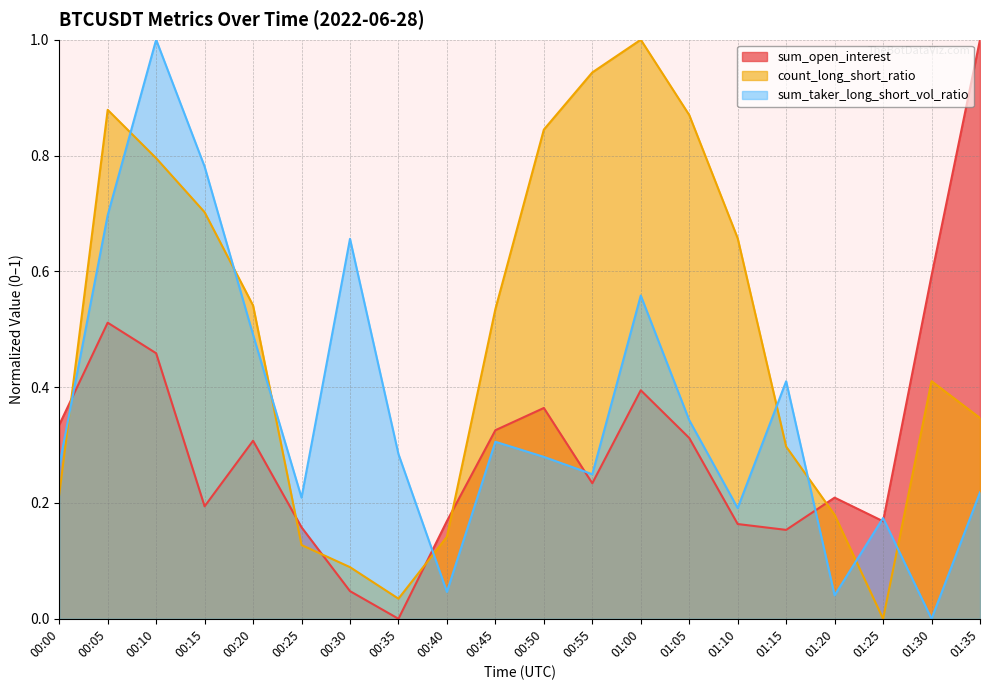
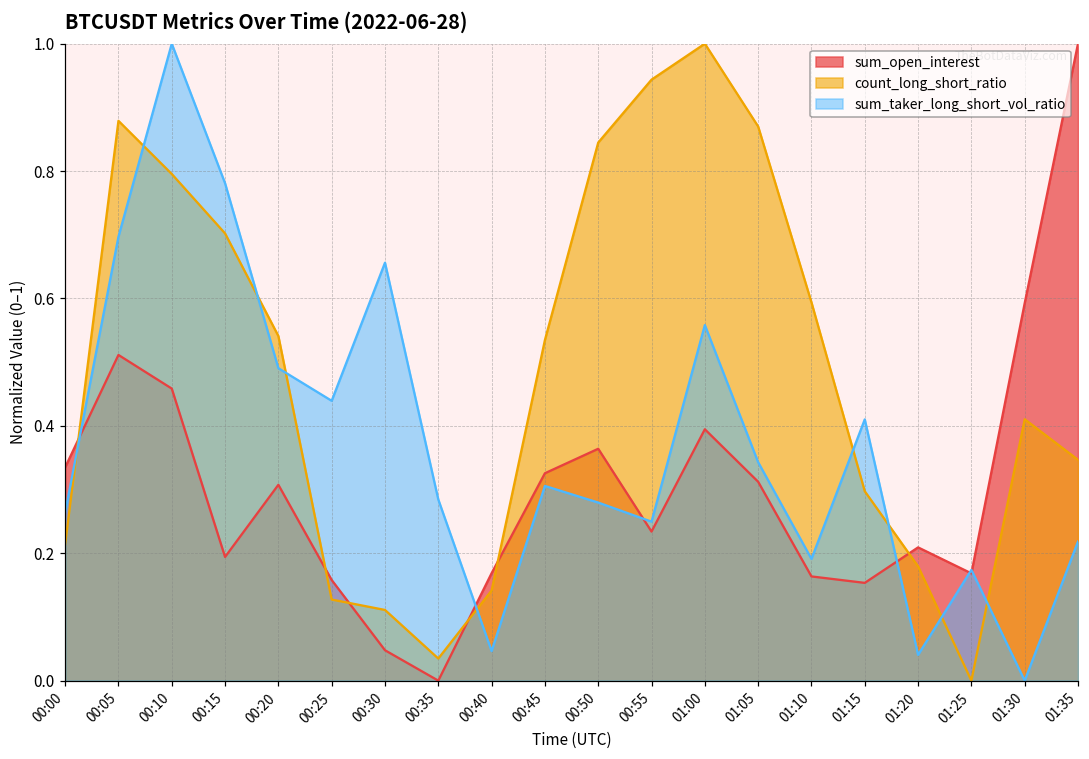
sum_taker_long_short_vol_ratio, 00:25: 0.21 -> 0.44
count_long_short_ratio, 00:30: 0.09 -> 0.11
count_long_short_ratio, 01:10: 0.66 -> 0.59
